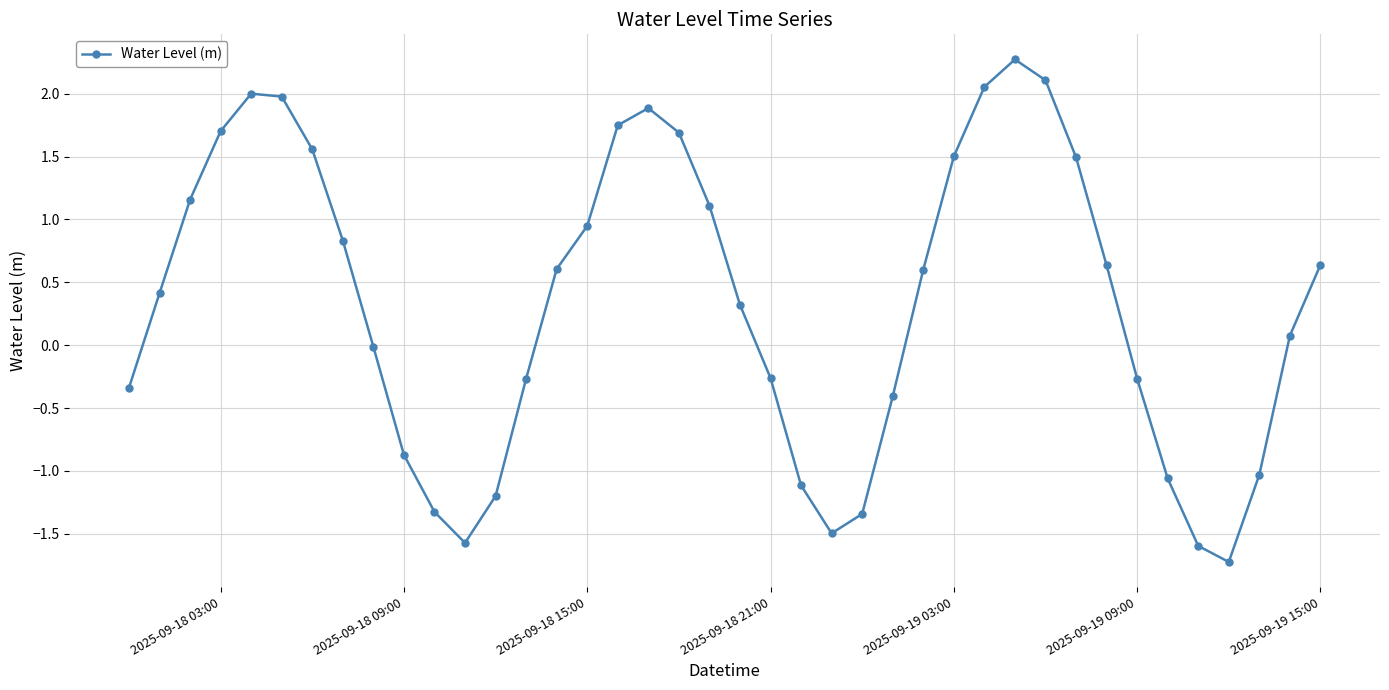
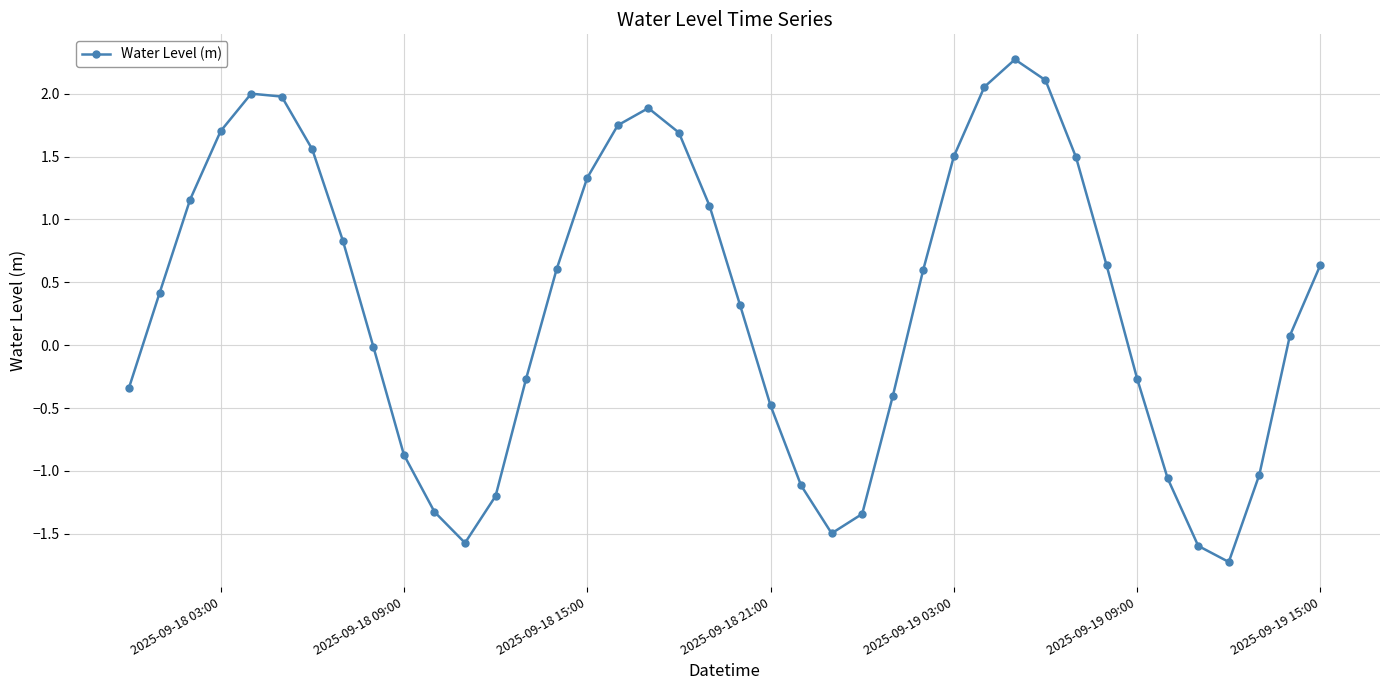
2025-09-18 15:00: 0.95 -> 1.33
2025-09-18 21:00: -0.26 -> -0.48
